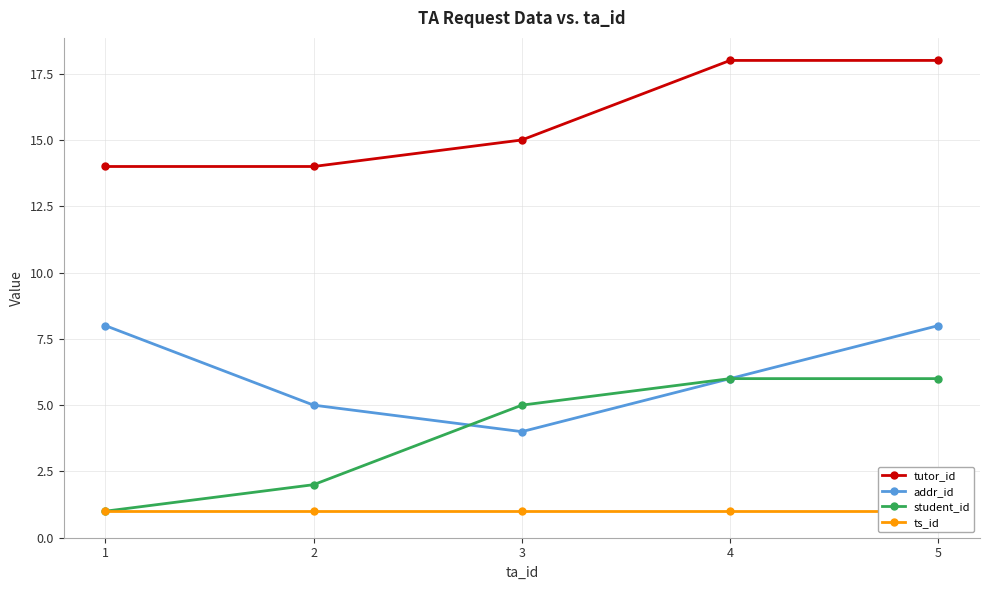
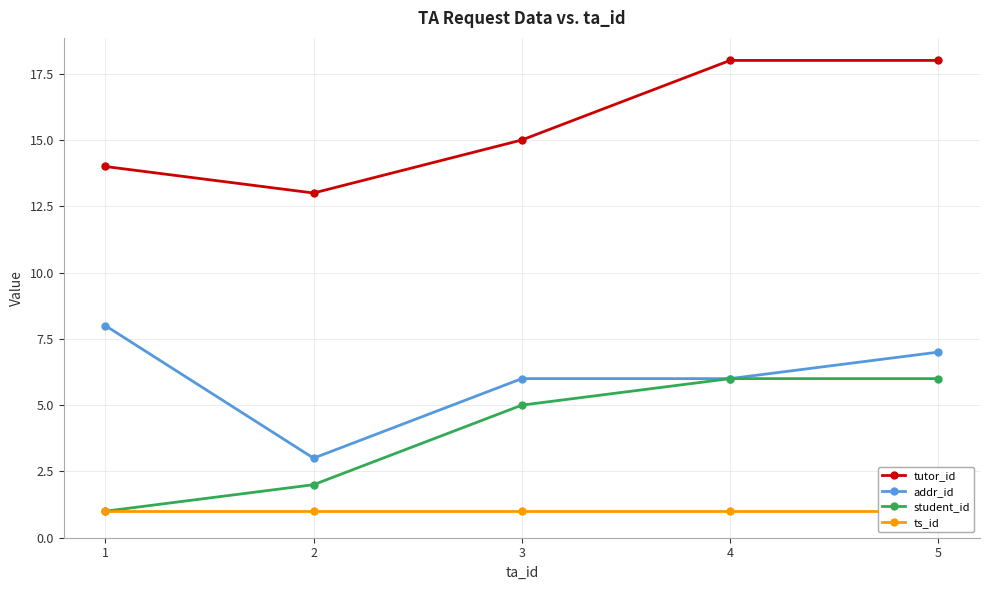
tutor_id, 2: 14 -> 13
addr_id, 2: 5 -> 3
addr_id, 3: 4 -> 6
addr_id, 5: 8 -> 7
